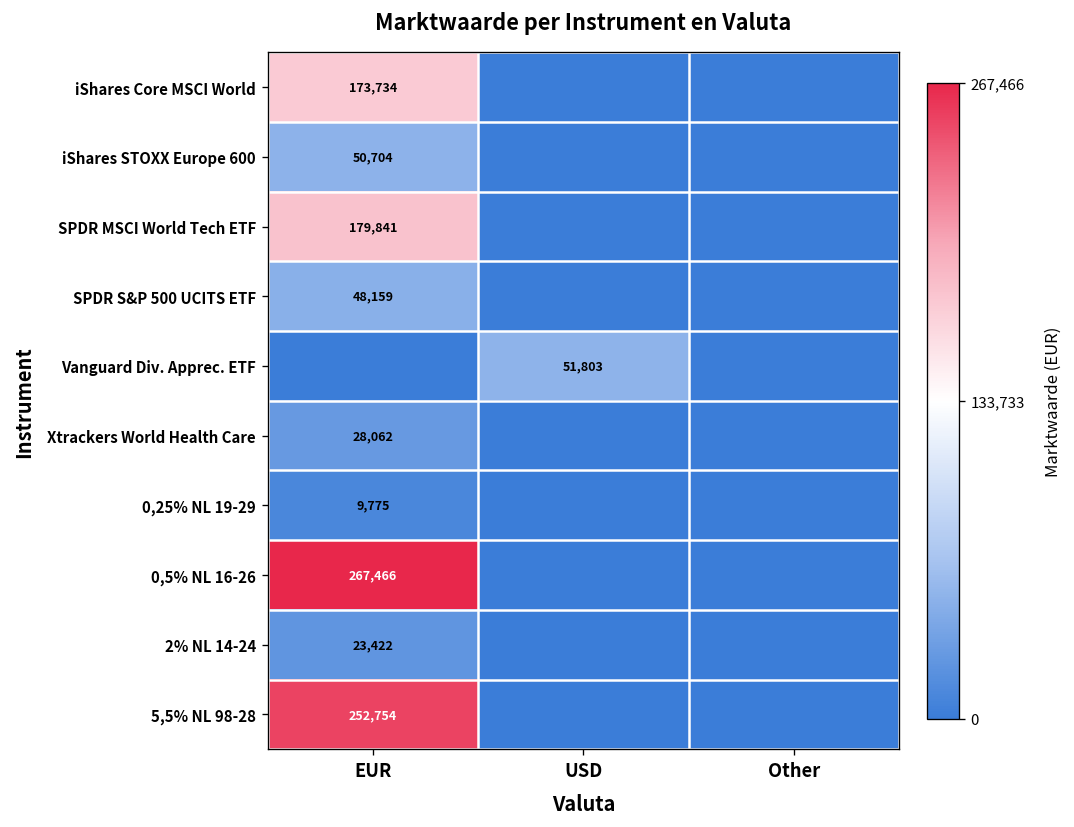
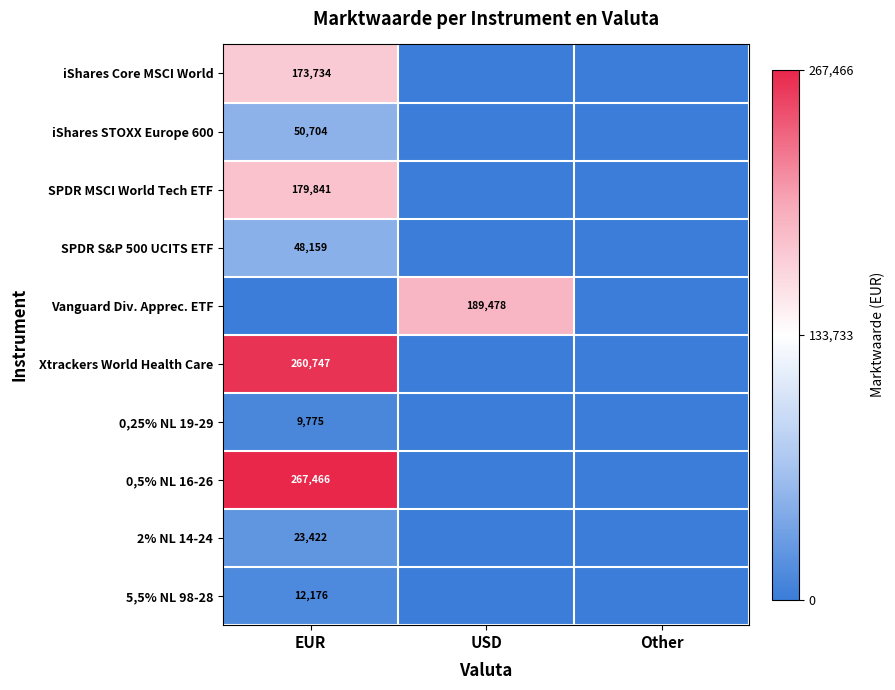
Vanguard Div. Apprec. ETF, USD: 51,803 -> 189,478
Xtrackers World Health Care, EUR: 28,062 -> 260,747
5,5% NL 98-28, EUR: 252,754 -> 12,176
